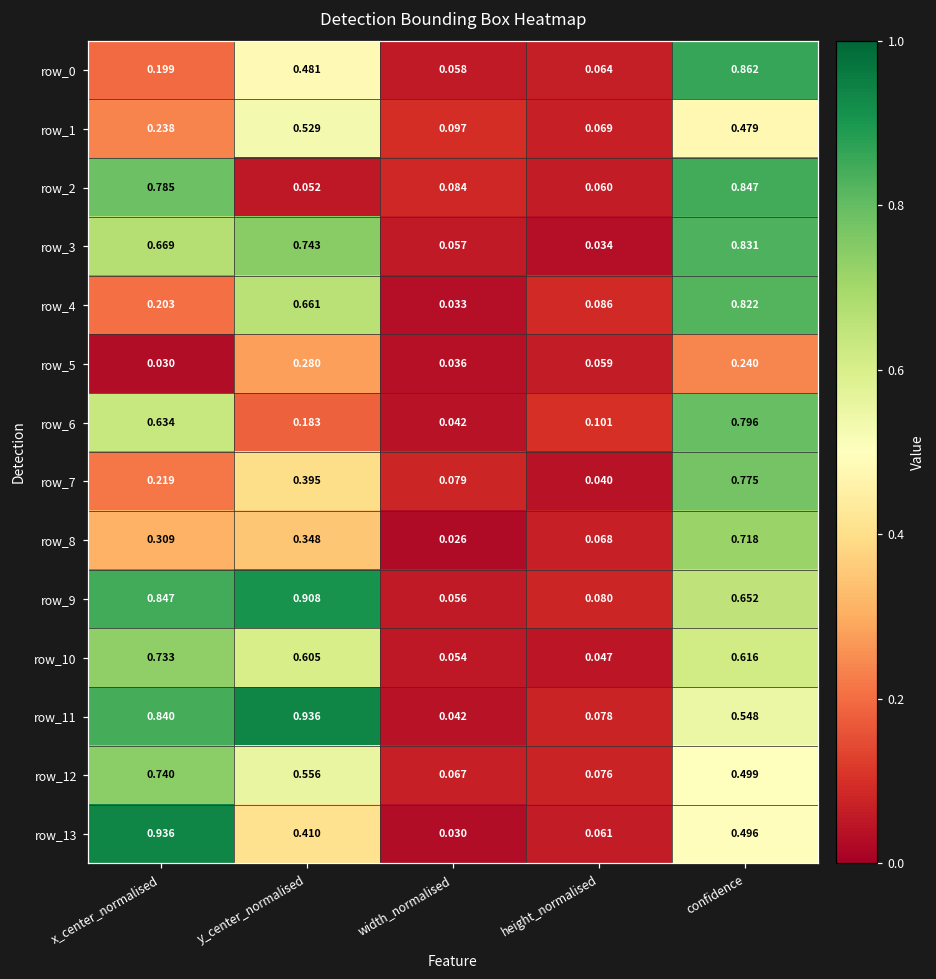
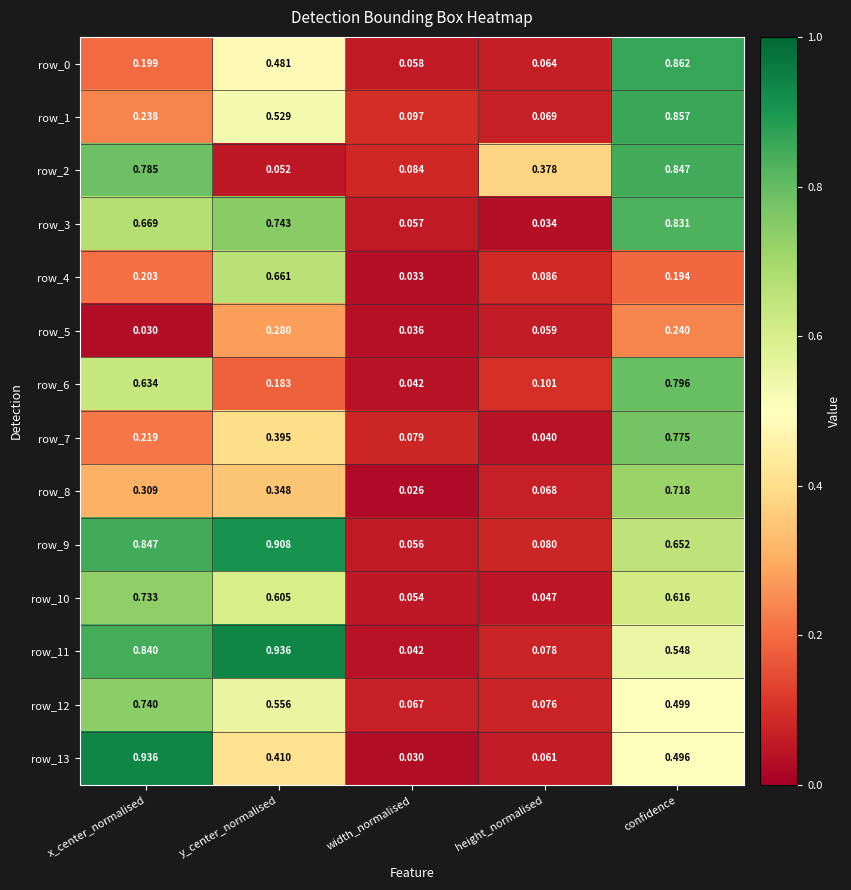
row_1, confidence: 0.479 -> 0.857
row_2, height_normalised: 0.060 -> 0.378
row_4, confidence: 0.822 -> 0.194
